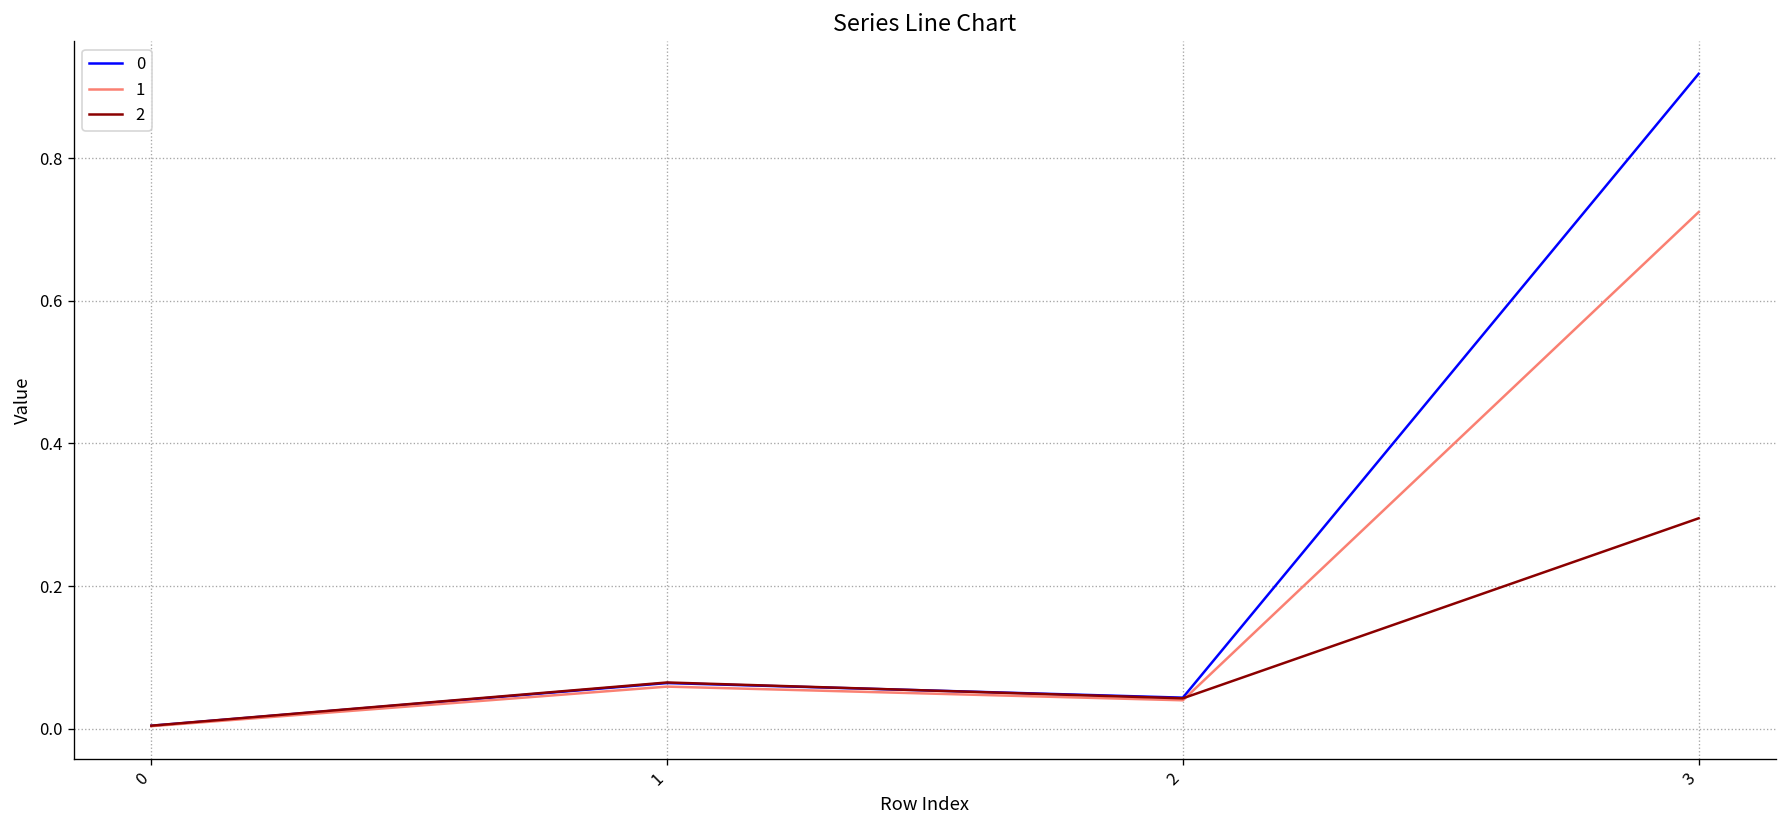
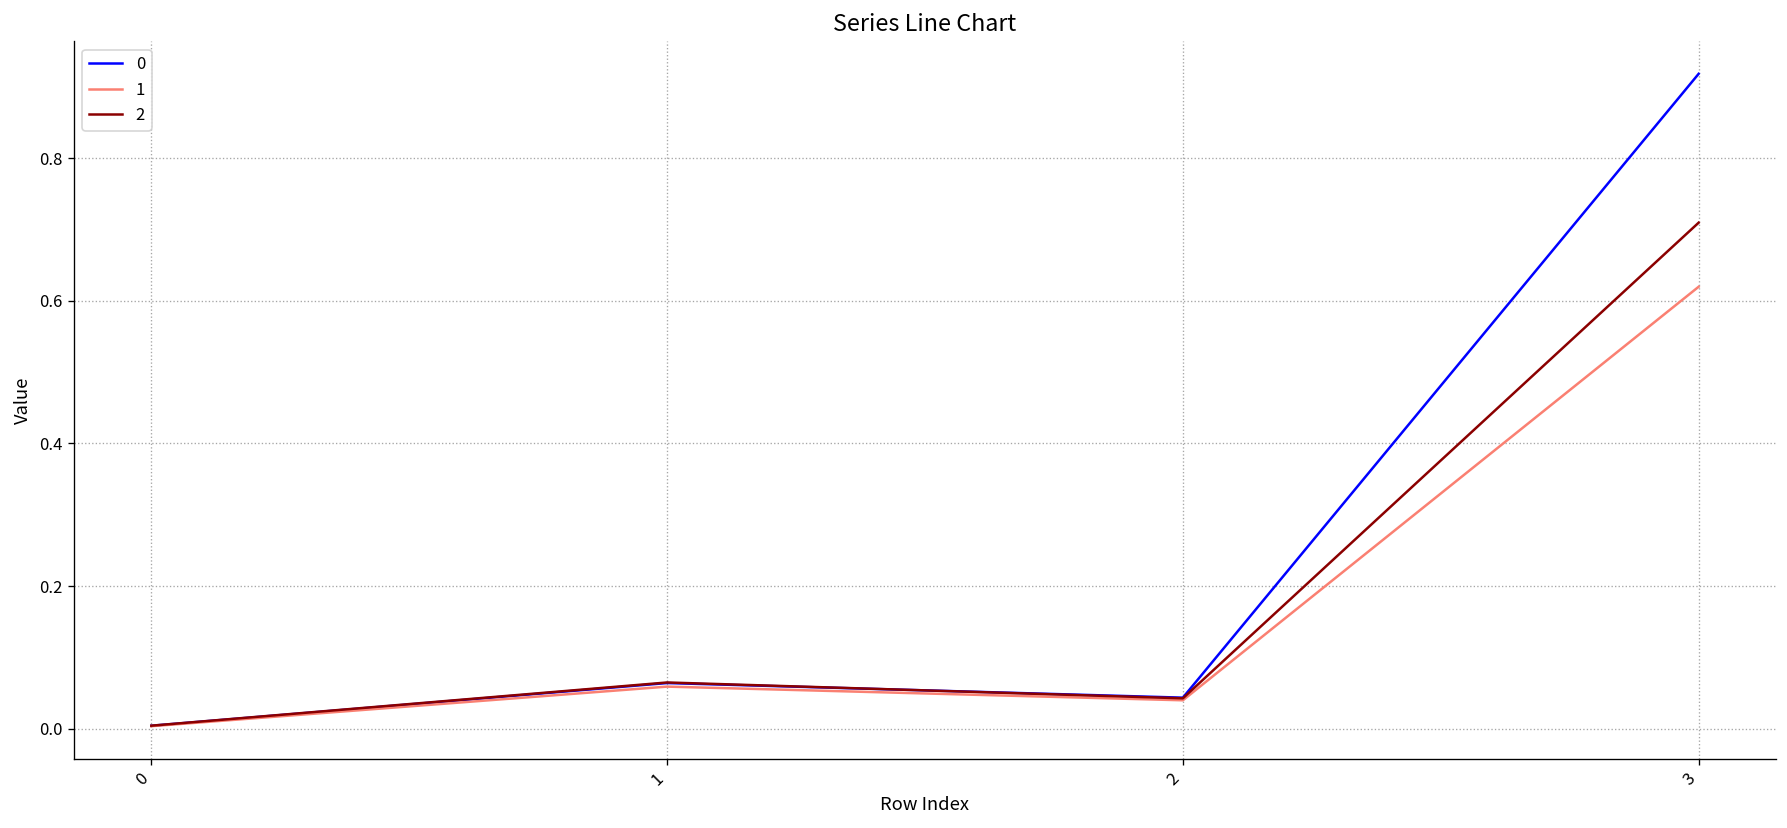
1, 3: 0.72 -> 0.62
2, 3: 0.30 -> 0.71
